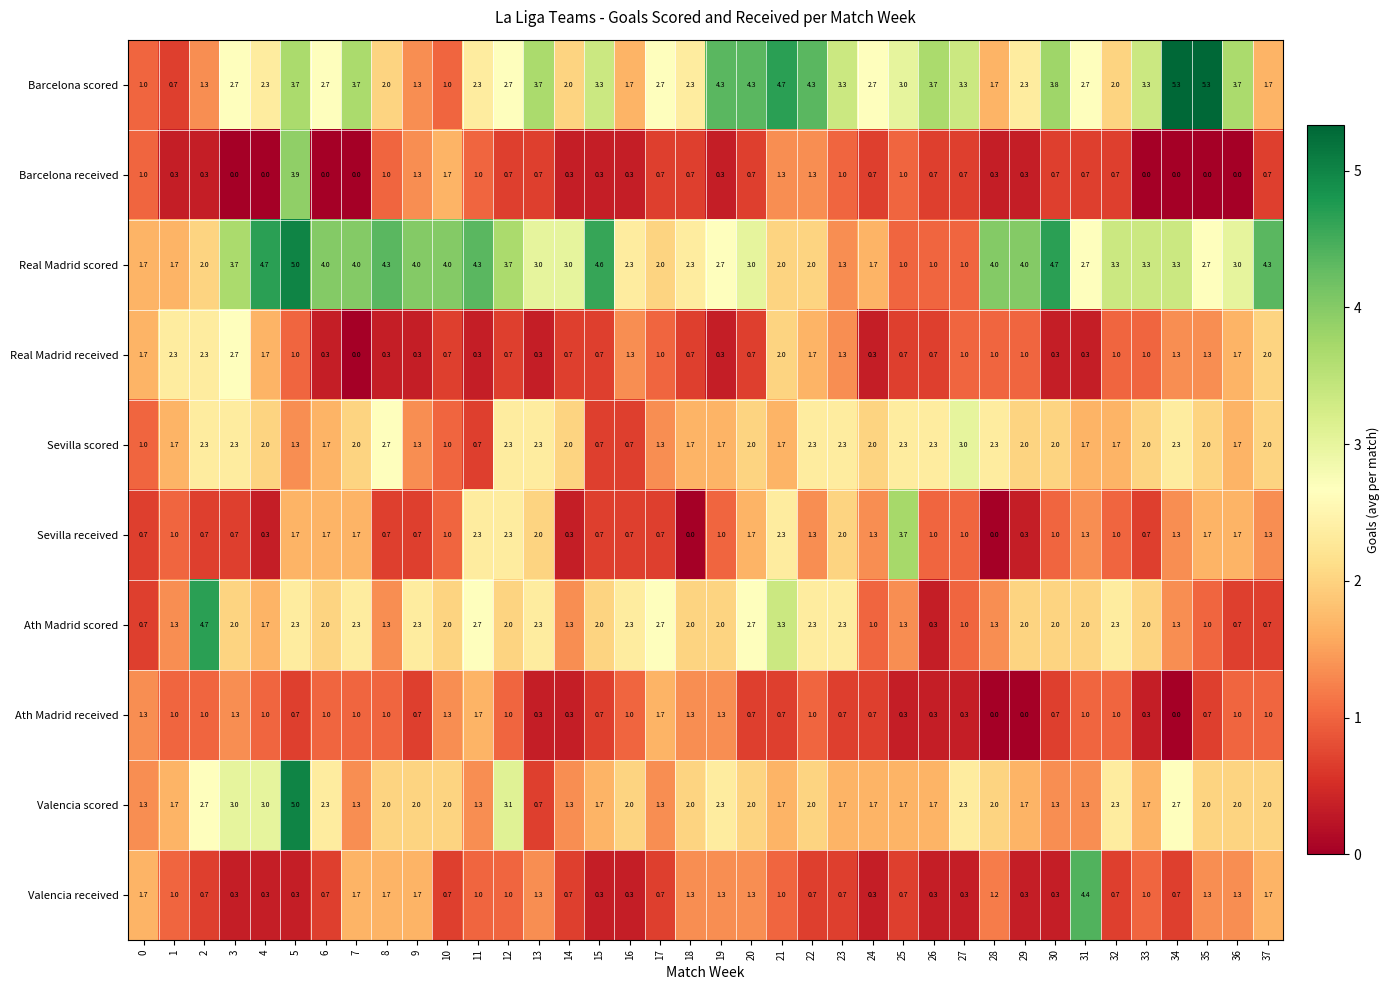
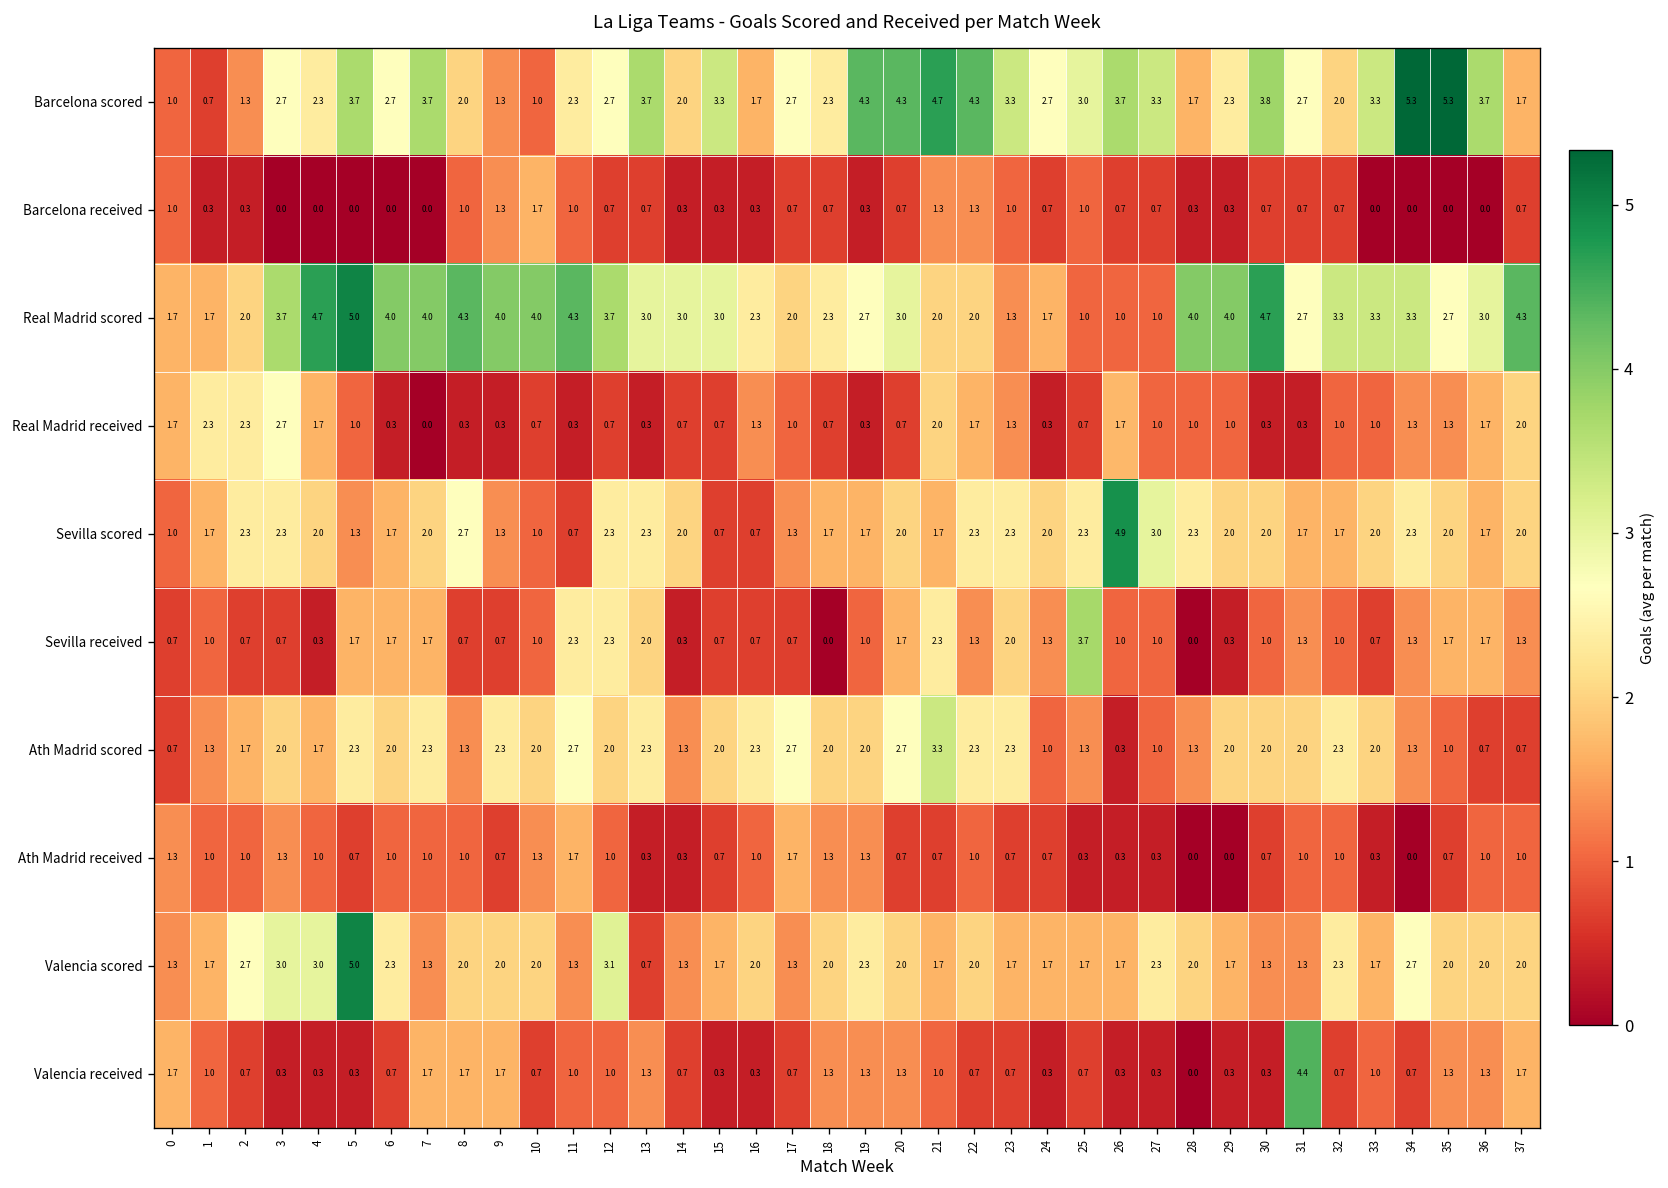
Barcelona received, 5: 3.9 -> 0.0
Real Madrid scored, 15: 4.6 -> 3.0
Real Madrid received, 26: 0.7 -> 1.7
Sevilla scored, 26: 2.3 -> 4.9
Ath Madrid scored, 2: 4.7 -> 1.7
Valencia received, 28: 1.2 -> 0.0
